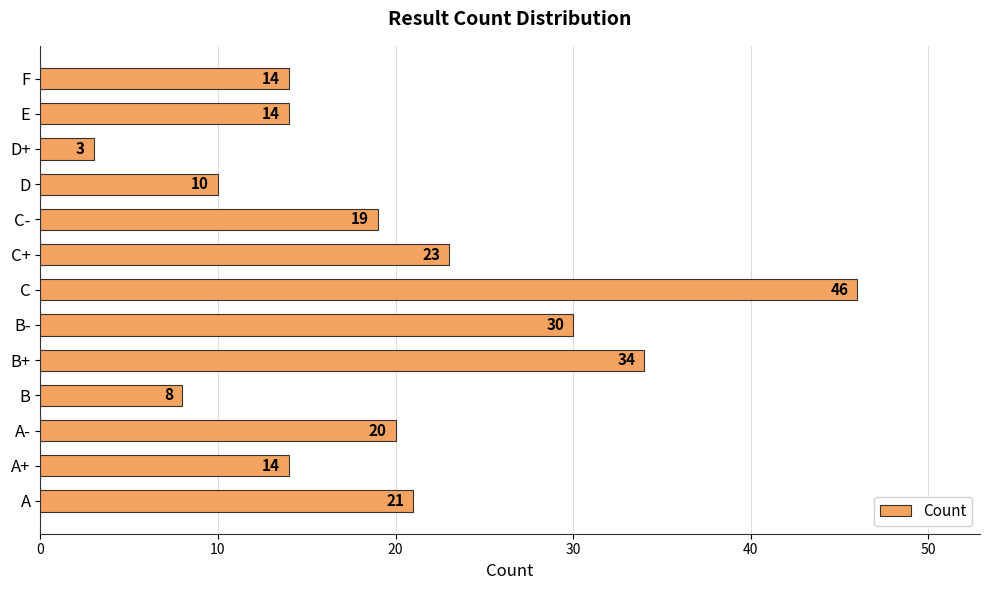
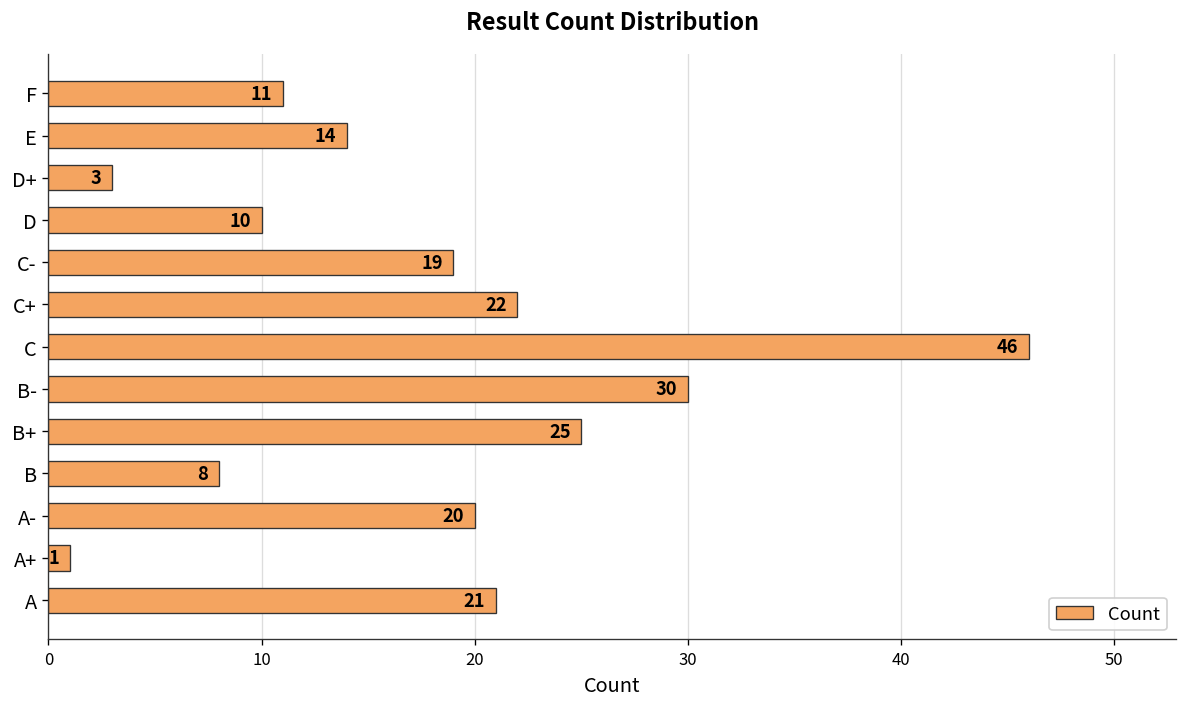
F: 14 -> 11
C+: 23 -> 22
B+: 34 -> 25
A+: 14 -> 1
